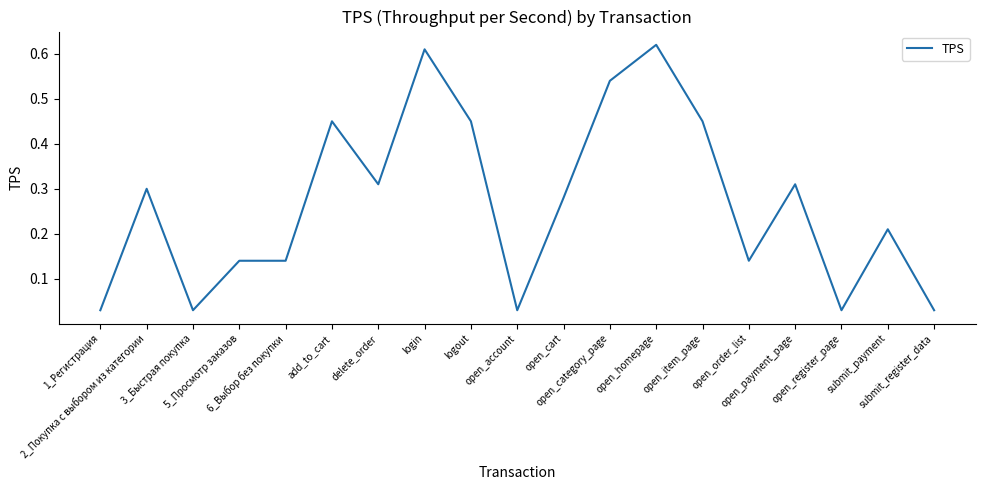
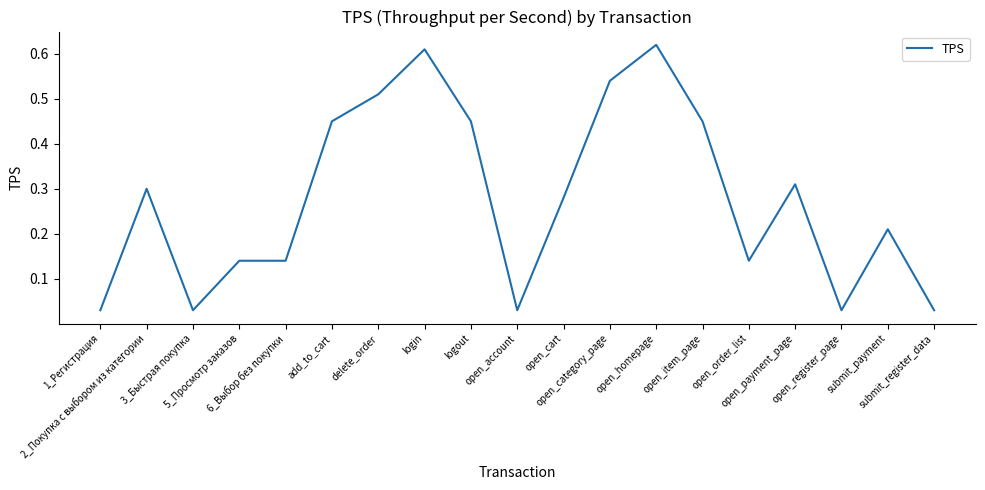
delete_order: 0.31 -> 0.51
